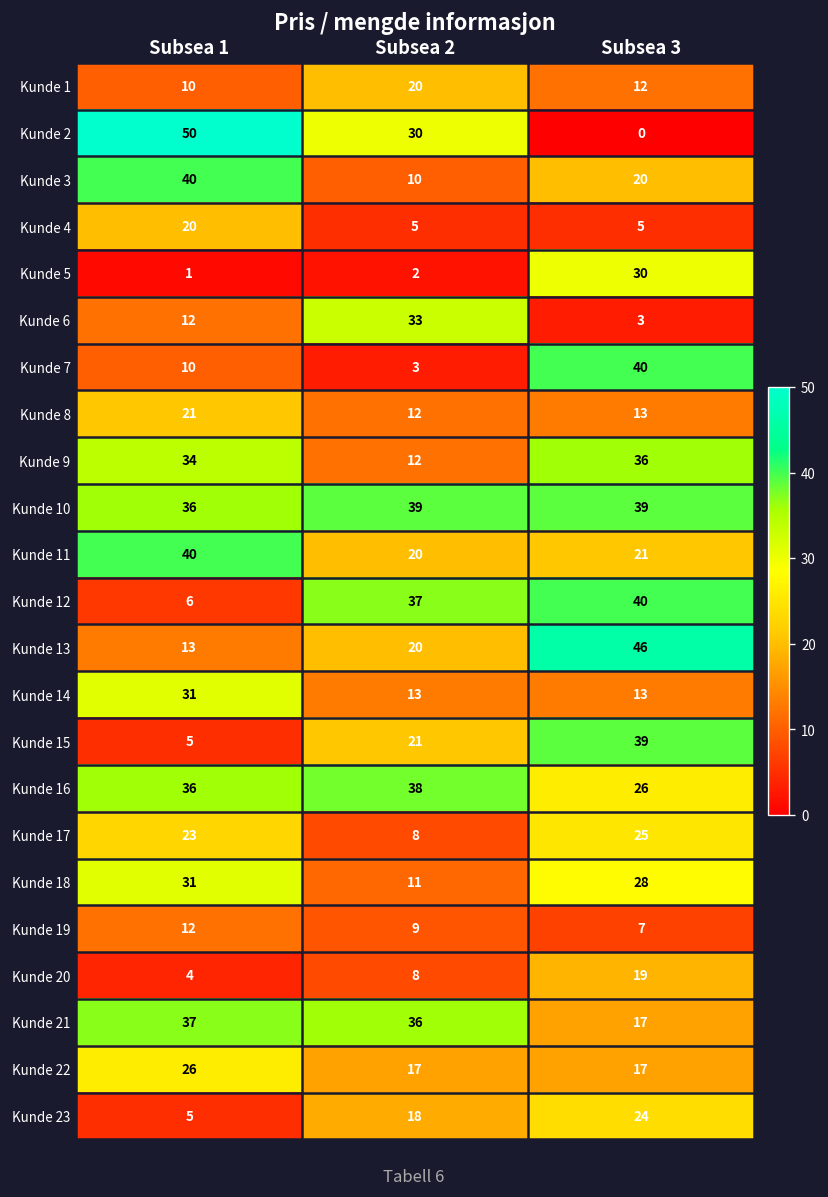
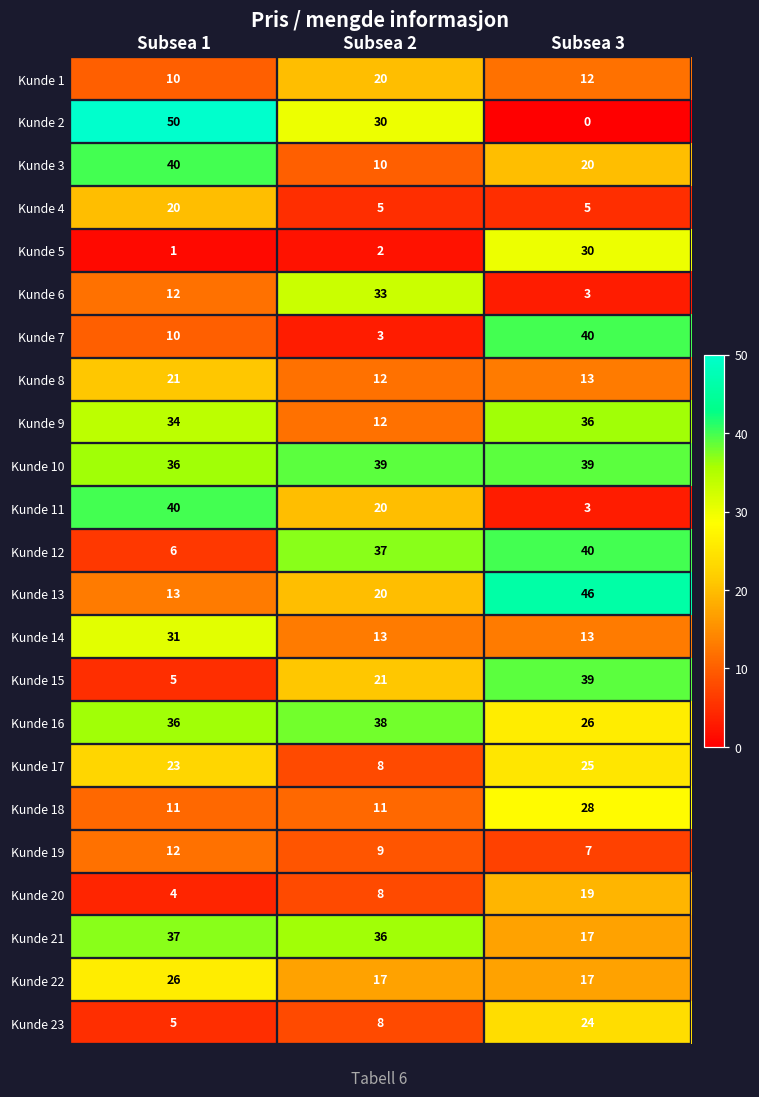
Kunde 11, Subsea 3: 21 -> 3
Kunde 18, Subsea 1: 31 -> 11
Kunde 23, Subsea 2: 18 -> 8
